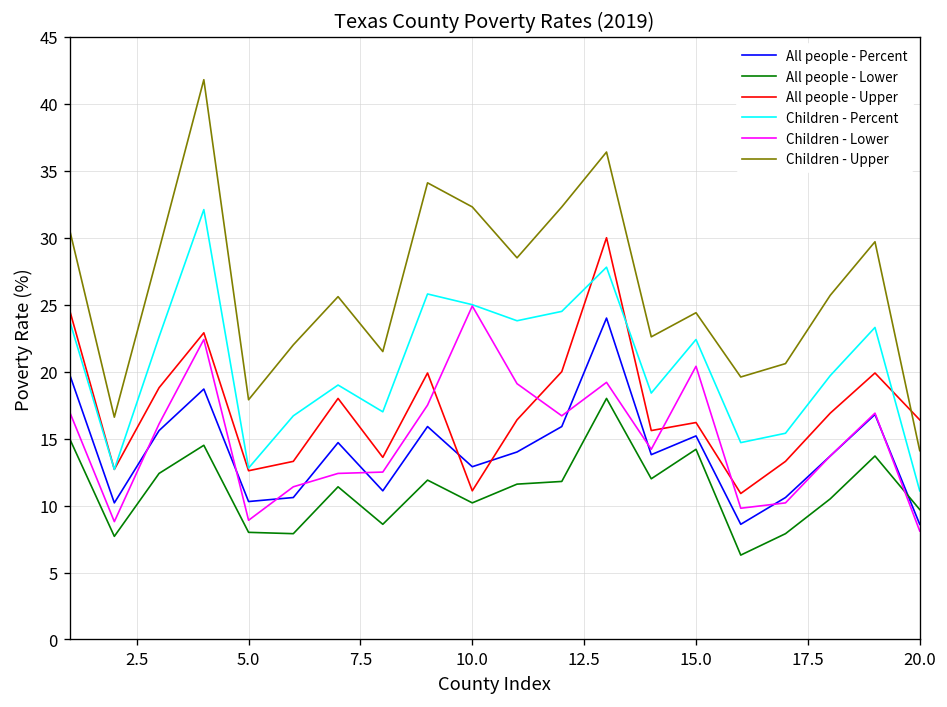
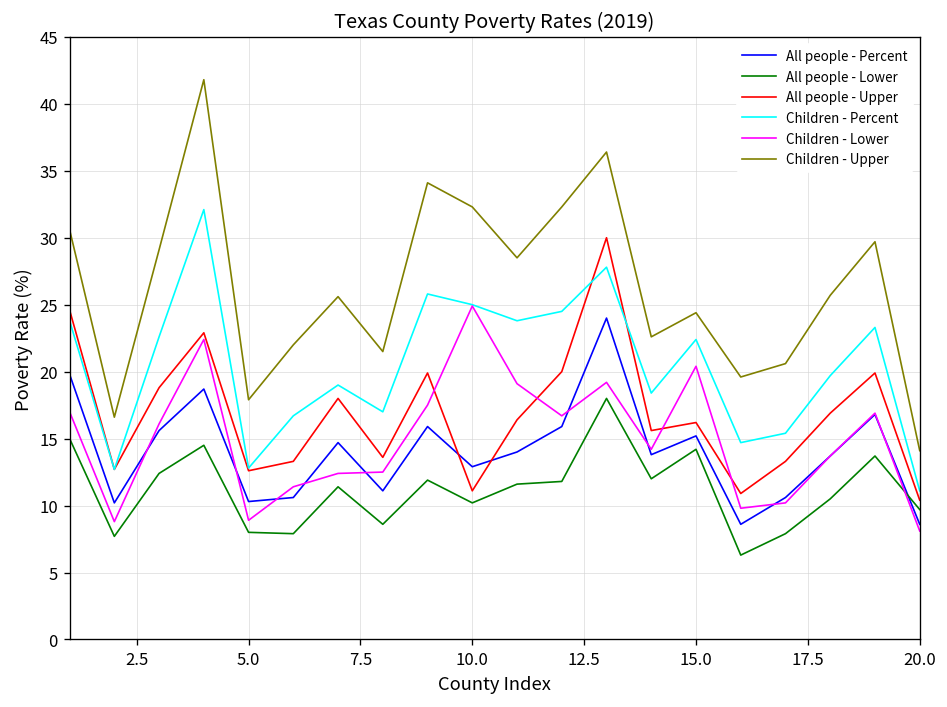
All people - Upper, 20.0: 16.4 -> 10.4
